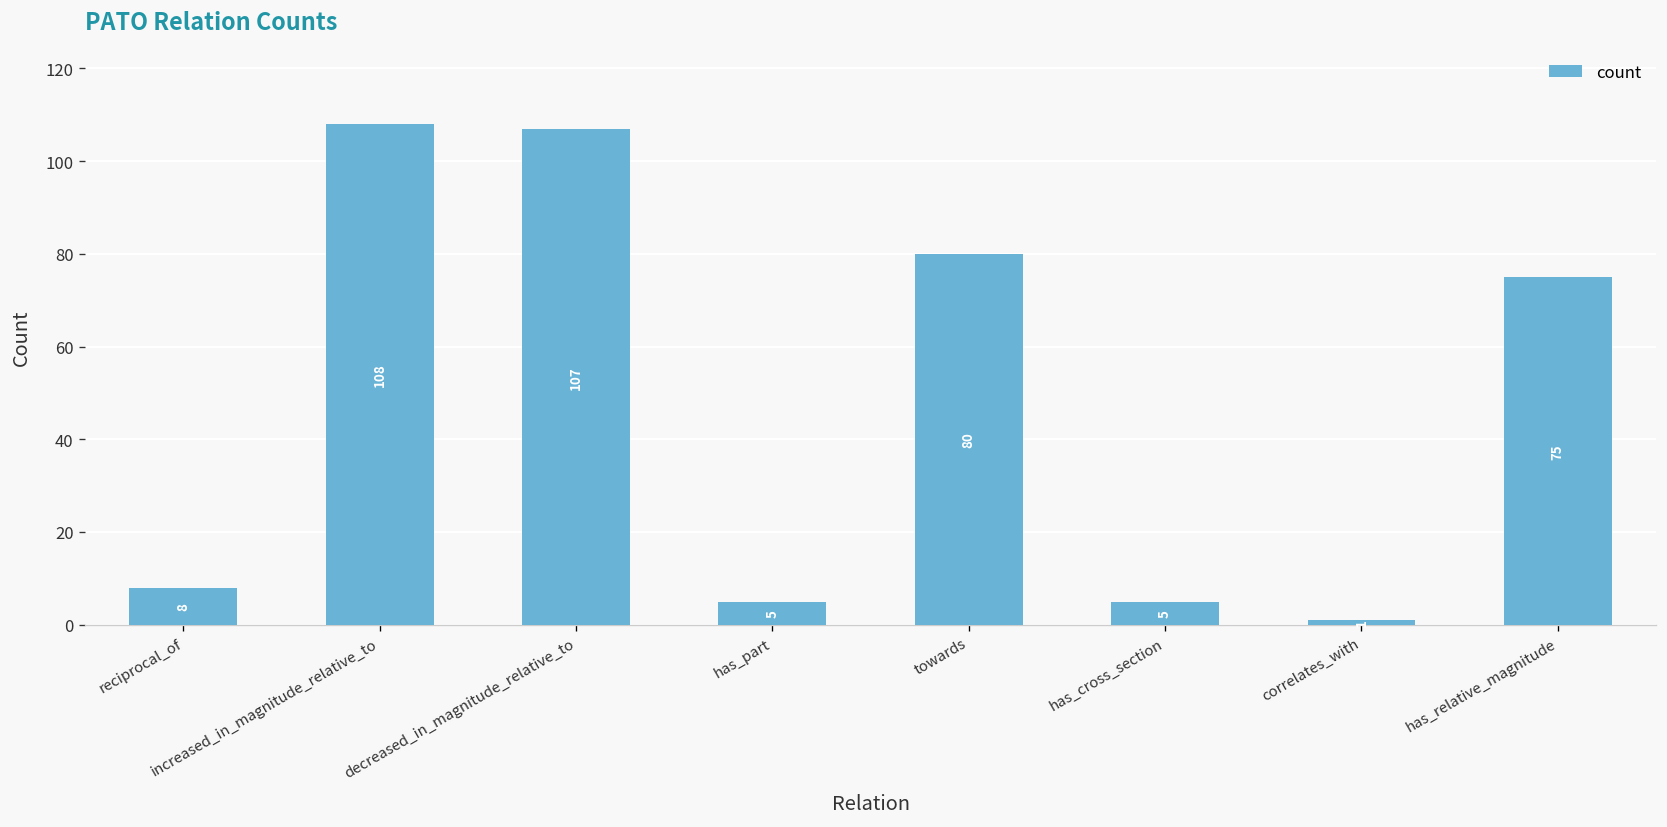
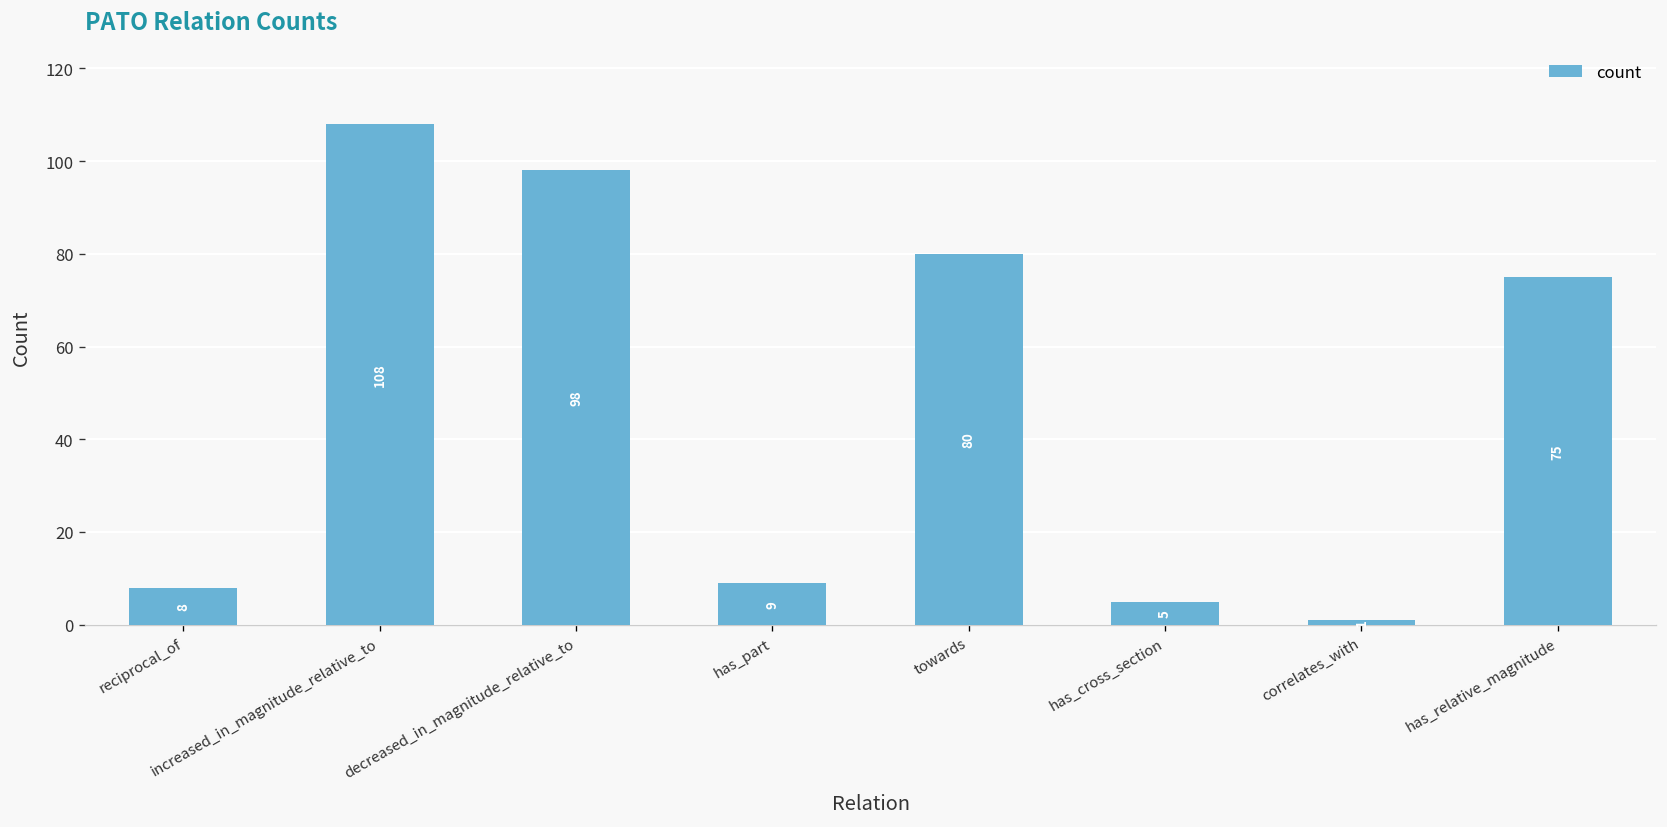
decreased_in_magnitude_relative_to: 107 -> 98
has_part: 5 -> 9
